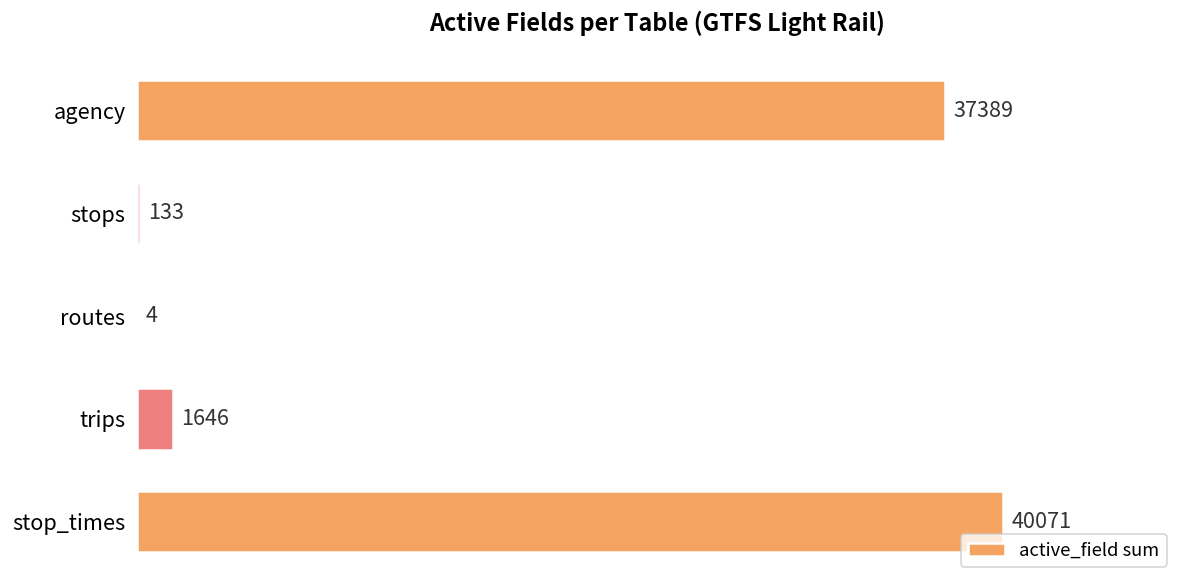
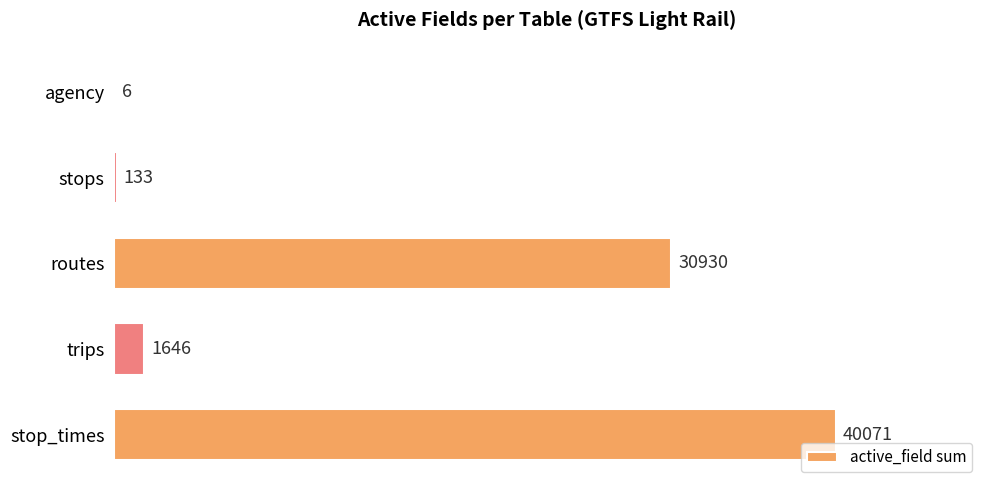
agency: 37389 -> 6
routes: 4 -> 30930
